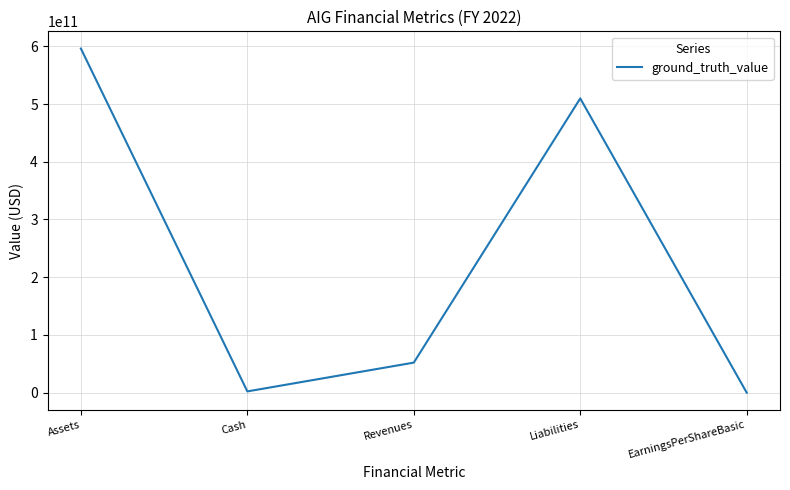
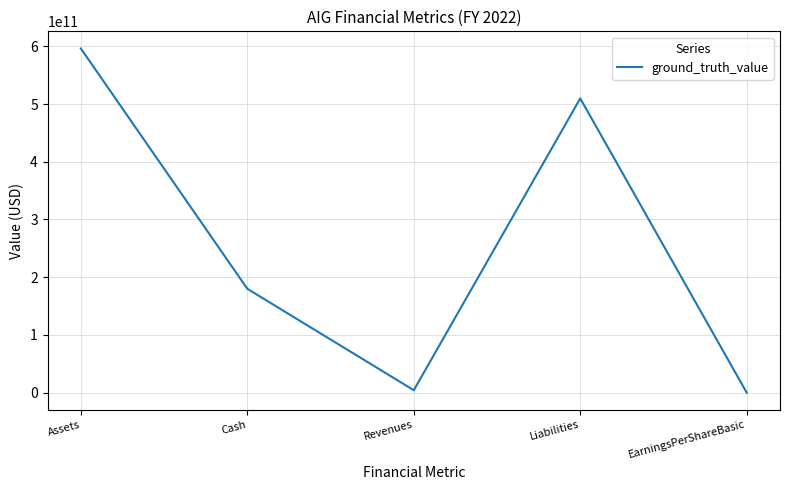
Cash: 0 -> 180000000000
Revenues: 50000000000 -> 0
